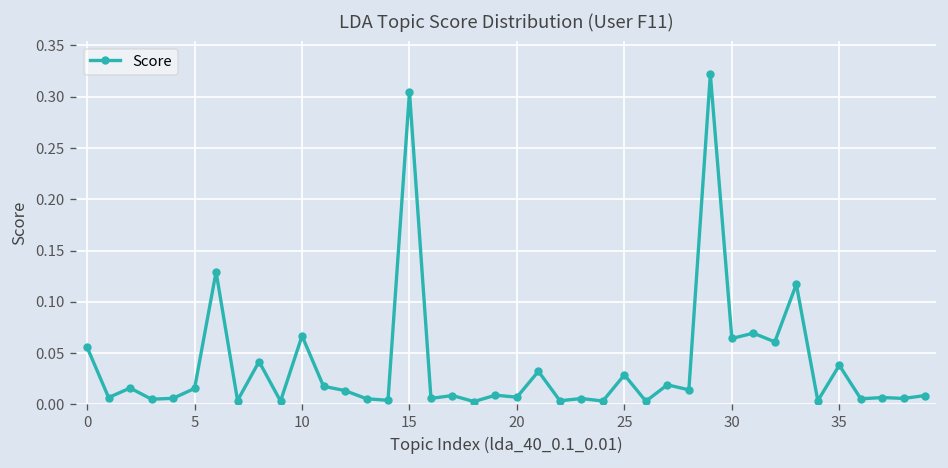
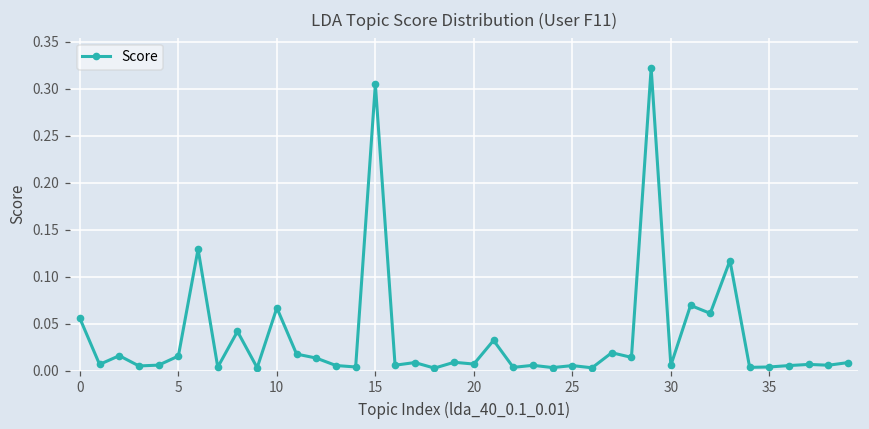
25: 0.03 -> 0.01
30: 0.06 -> 0.01
35: 0.04 -> 0.00
